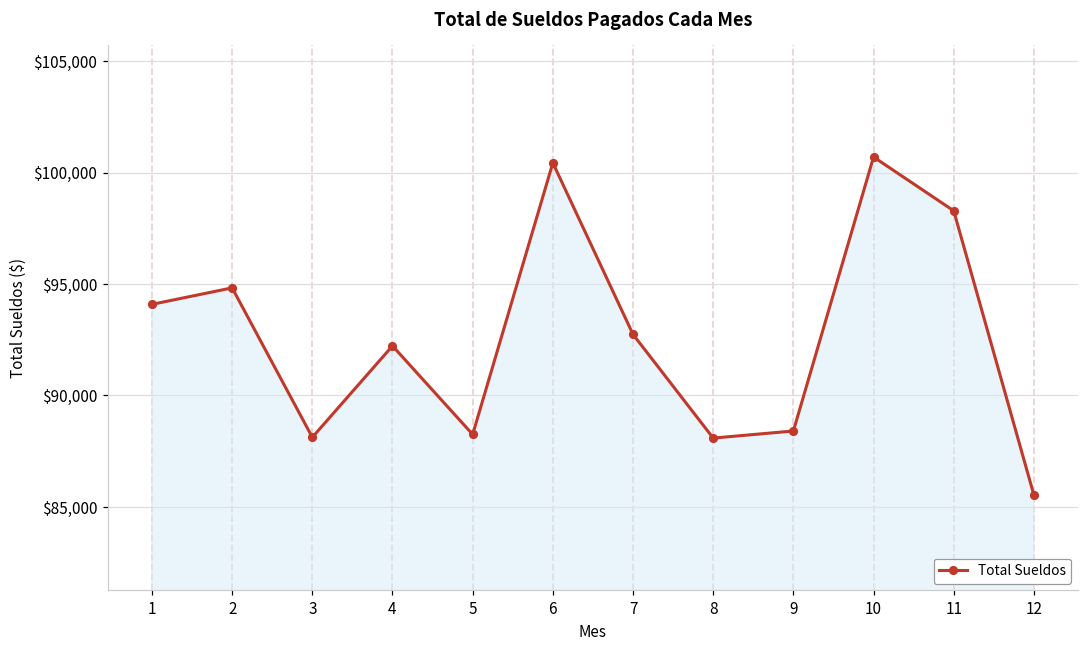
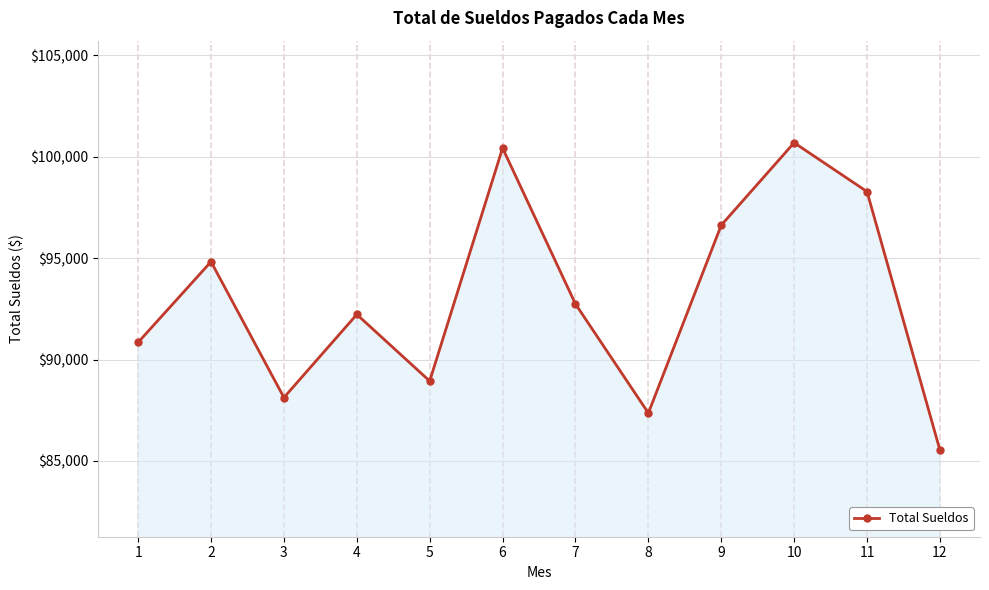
1: $94,100 -> $90,800
5: $88,300 -> $88,900
8: $88,100 -> $87,400
9: $88,400 -> $96,600
